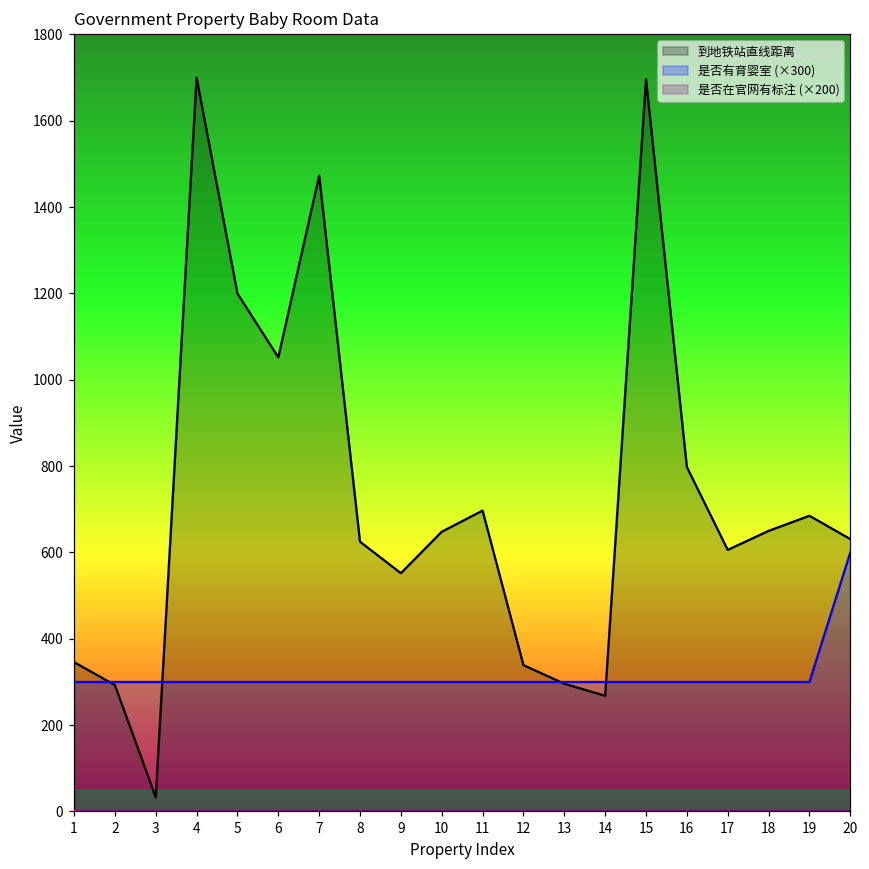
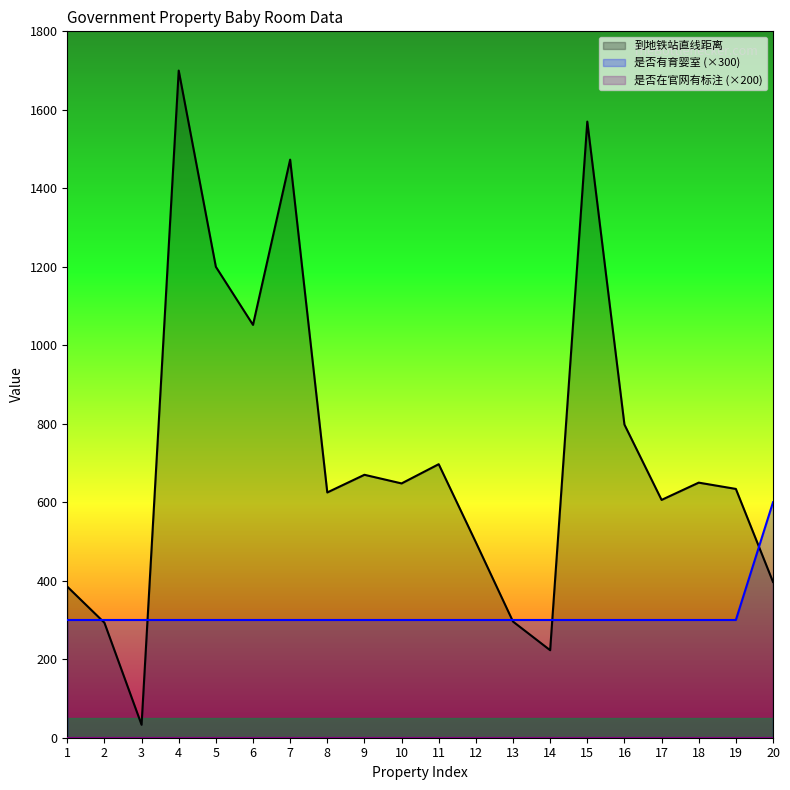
到地铁站直线距离, 1: 350 -> 390
到地铁站直线距离, 9: 550 -> 670
到地铁站直线距离, 12: 340 -> 500
到地铁站直线距离, 14: 270 -> 220
到地铁站直线距离, 15: 1700 -> 1570
到地铁站直线距离, 19: 690 -> 630
到地铁站直线距离, 20: 630 -> 400
